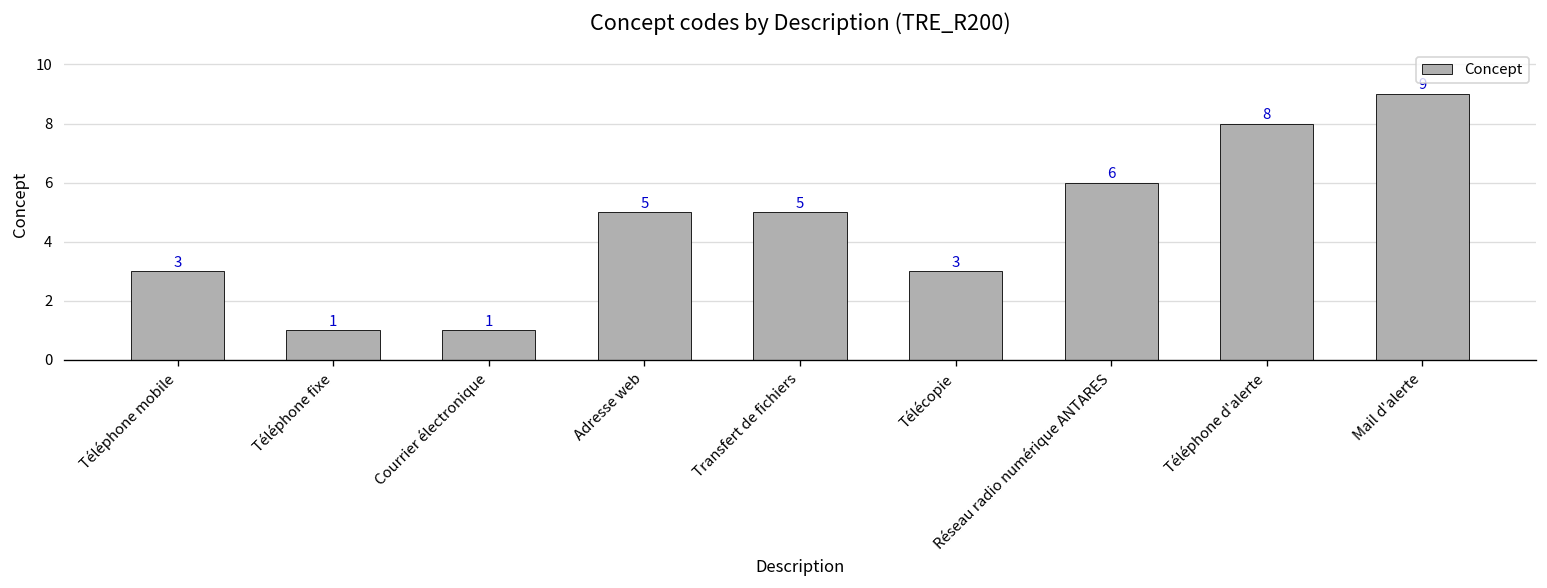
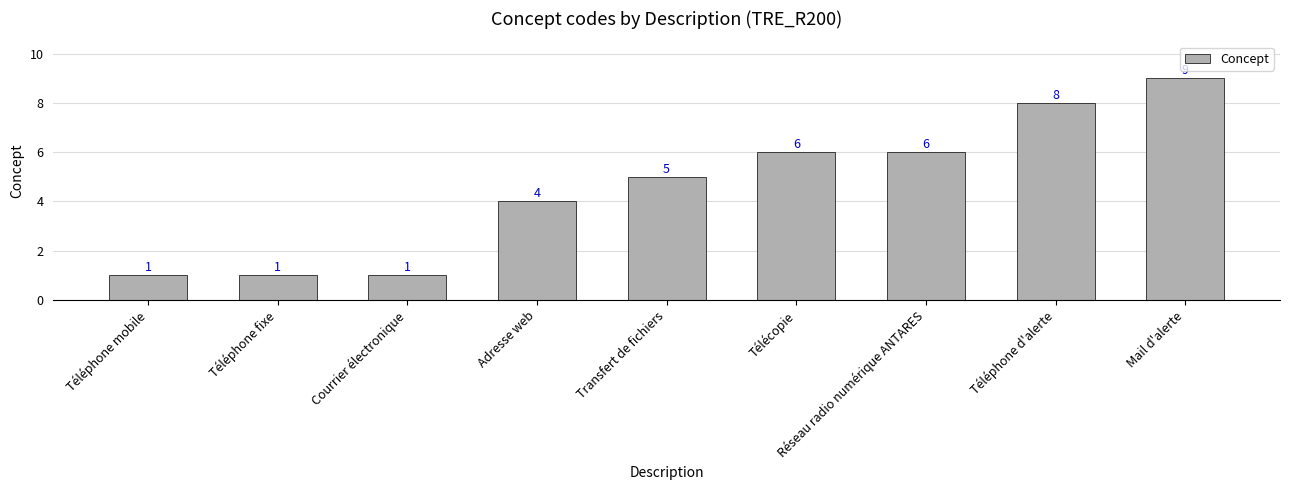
Téléphone mobile: 3 -> 1
Adresse web: 5 -> 4
Télécopie: 3 -> 6
